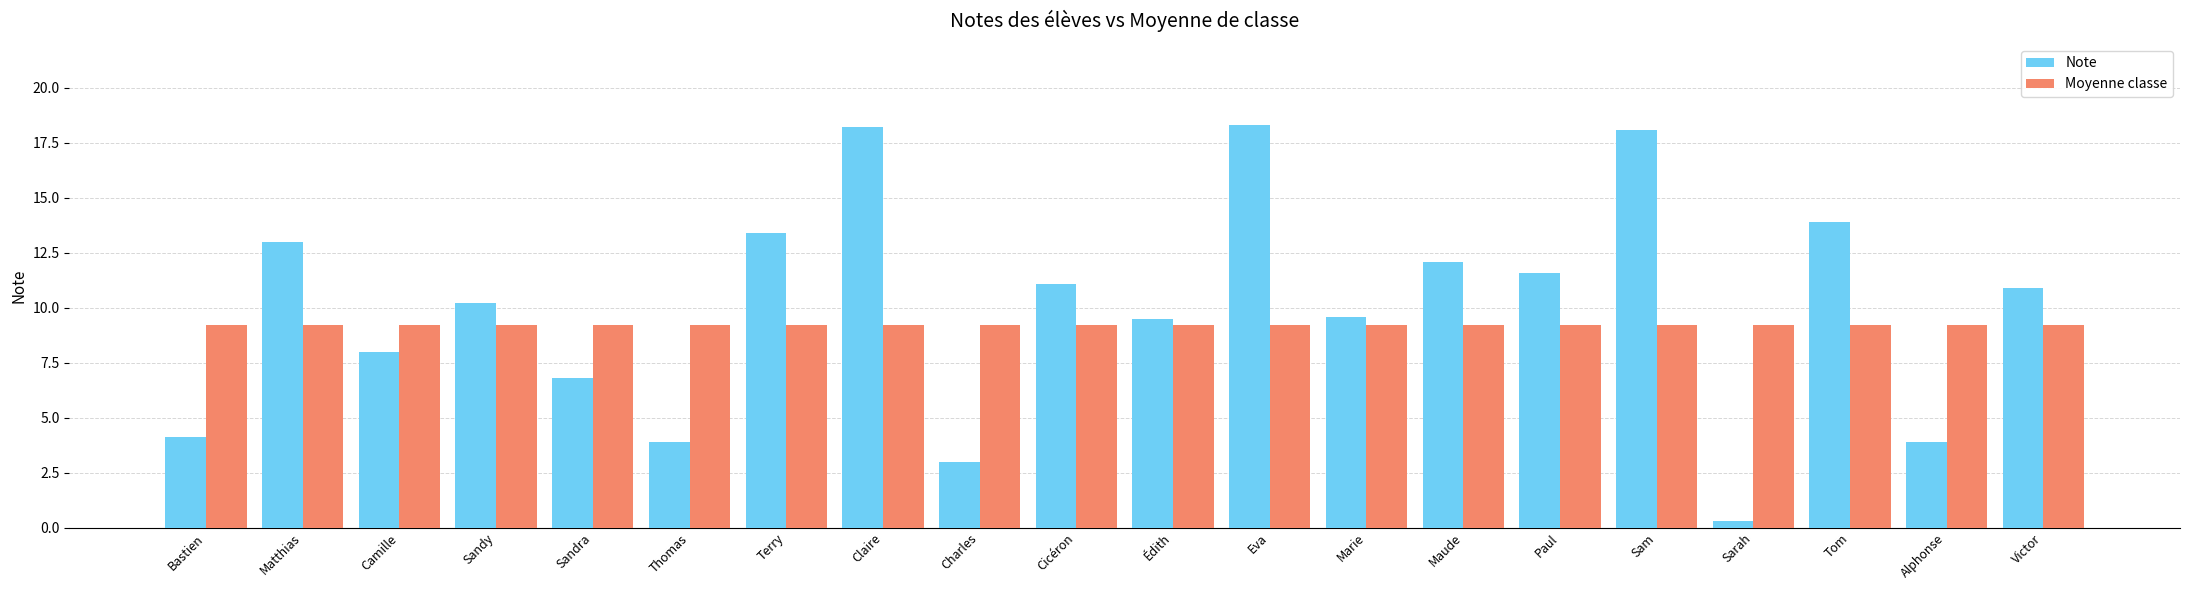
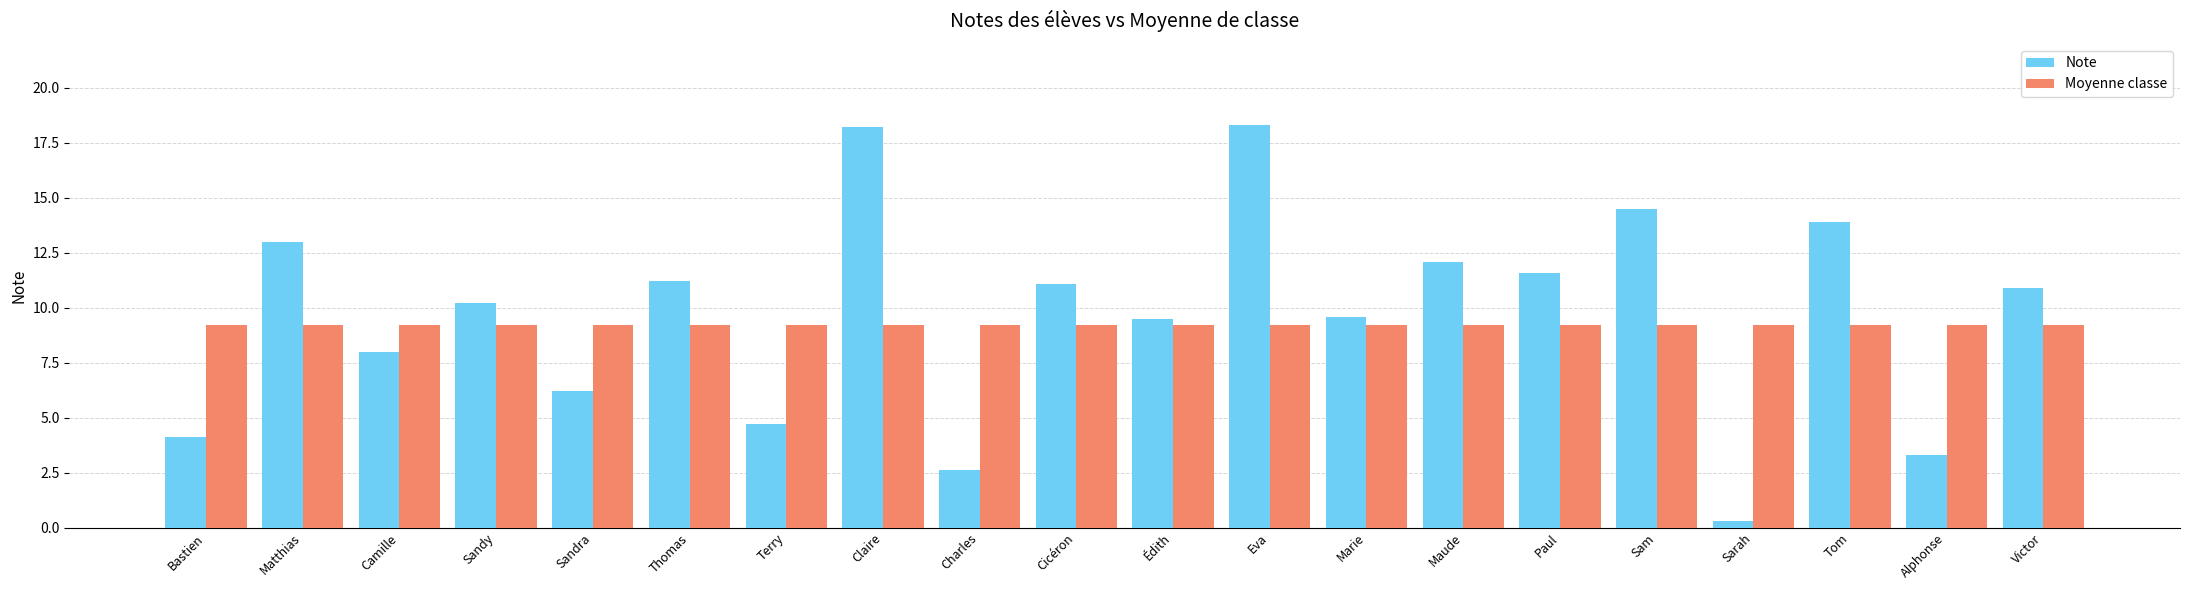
Note, Sandra: 6.8 -> 6.2
Note, Thomas: 3.9 -> 11.2
Note, Terry: 13.4 -> 4.7
Note, Charles: 3.0 -> 2.6
Note, Sam: 18.1 -> 14.5
Note, Alphonse: 3.9 -> 3.3
